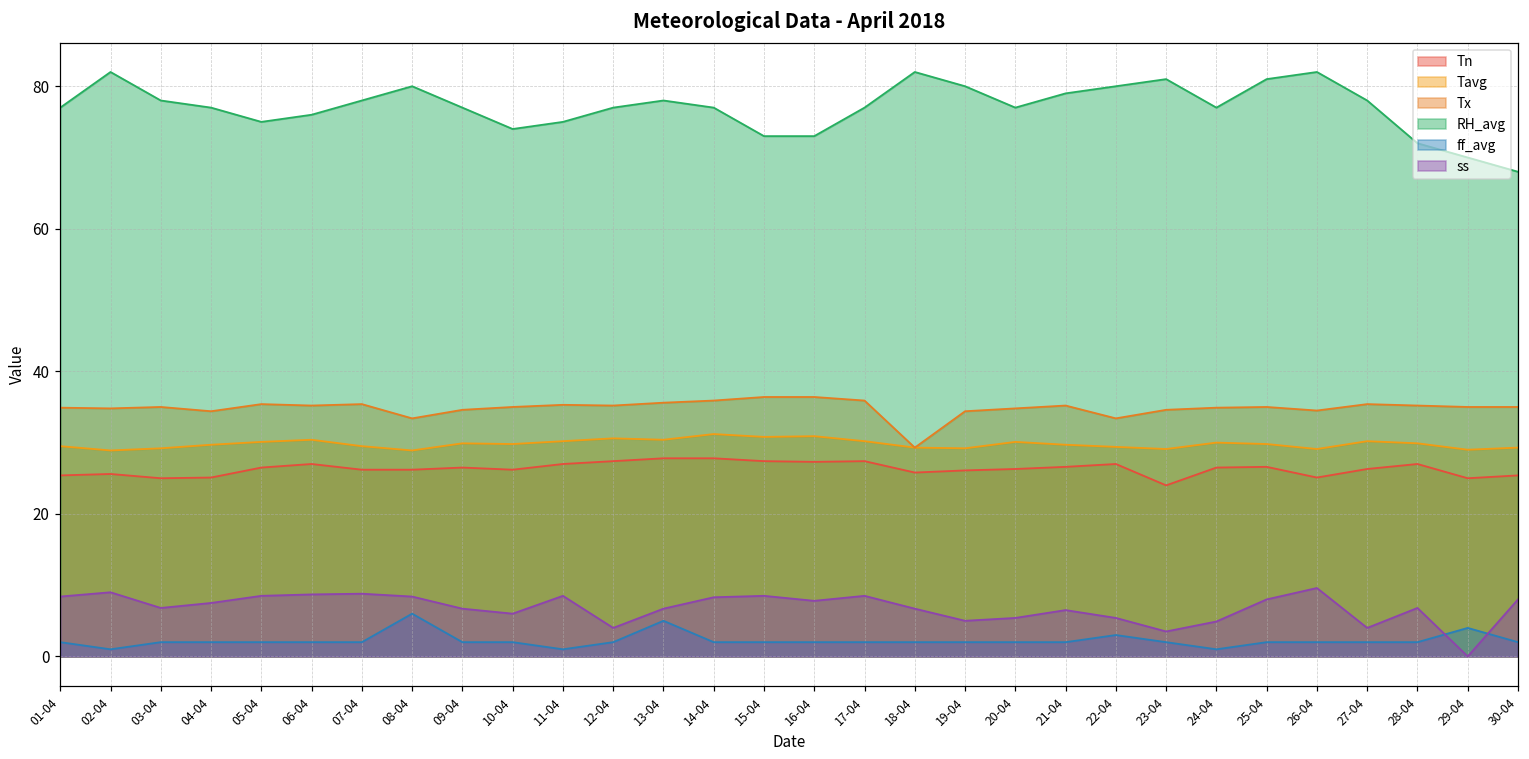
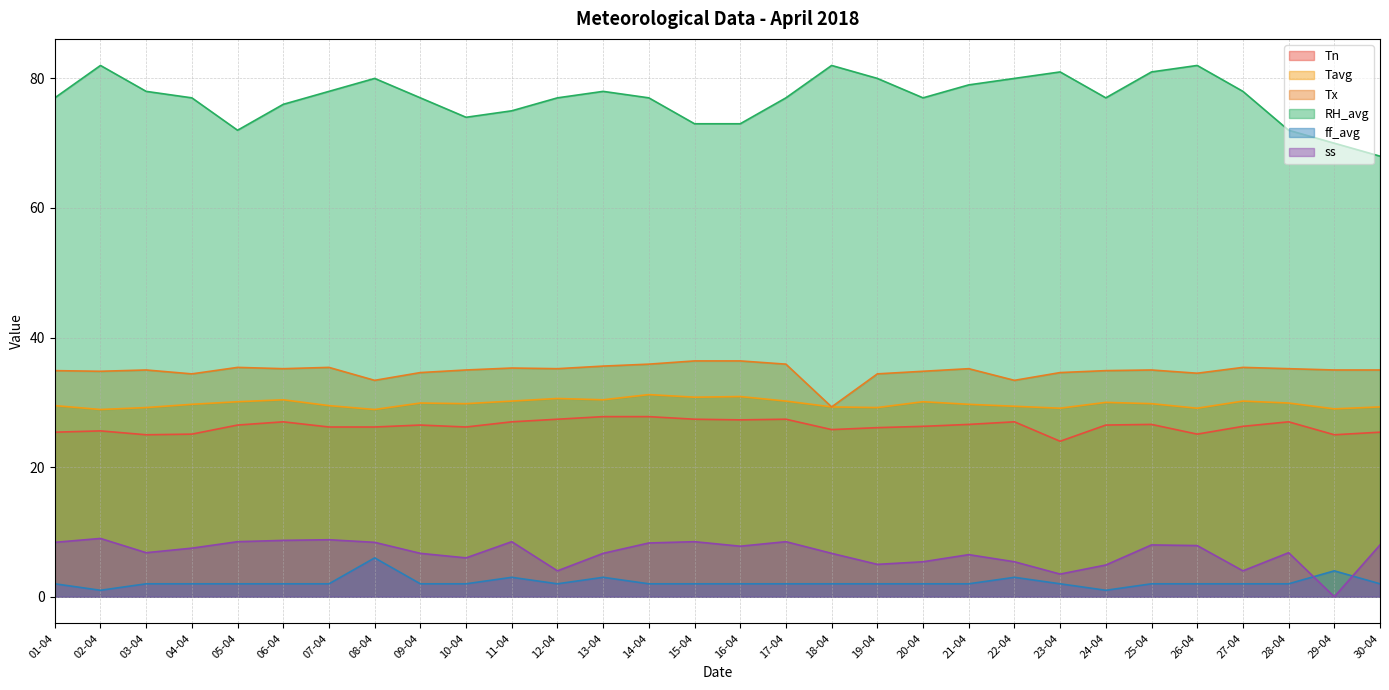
RH_avg, 05-04: 75 -> 72
ff_avg, 11-04: 1 -> 3
ff_avg, 13-04: 5 -> 3
ss, 26-04: 10 -> 8
